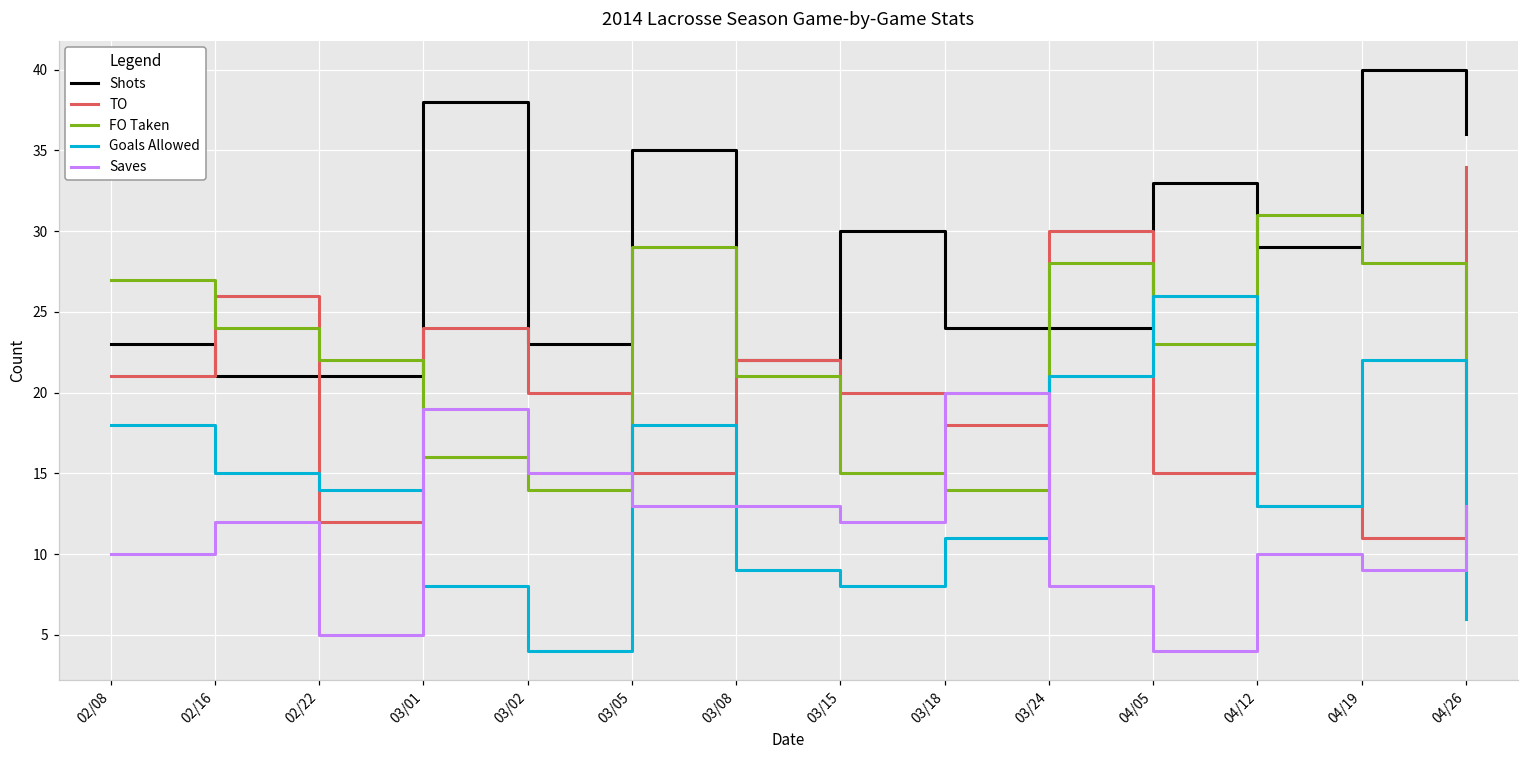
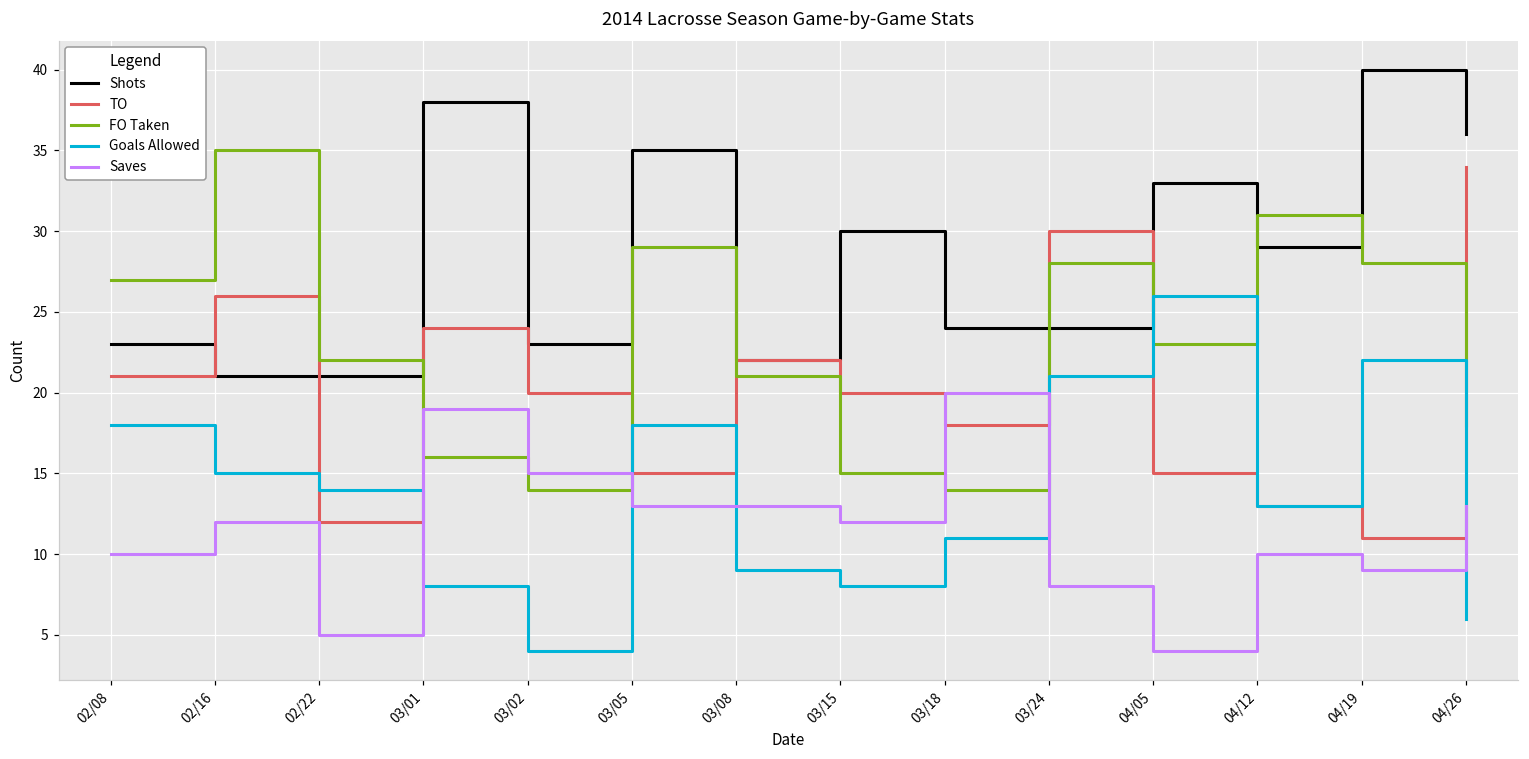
FO Taken, 02/16: 24 -> 35
